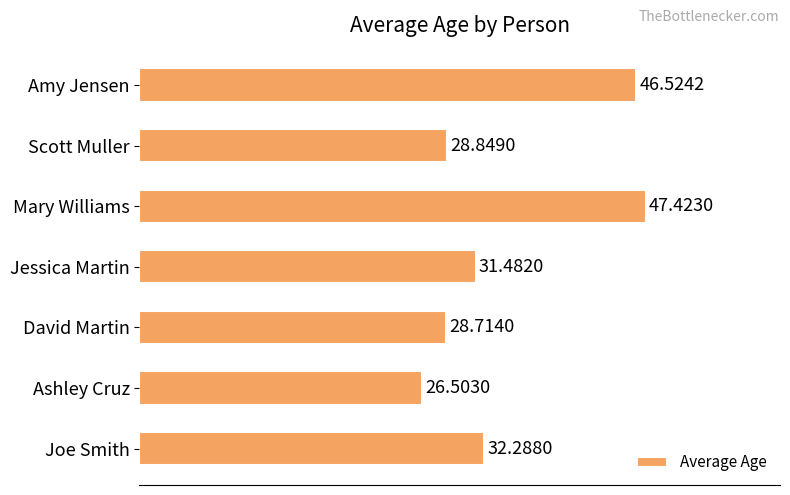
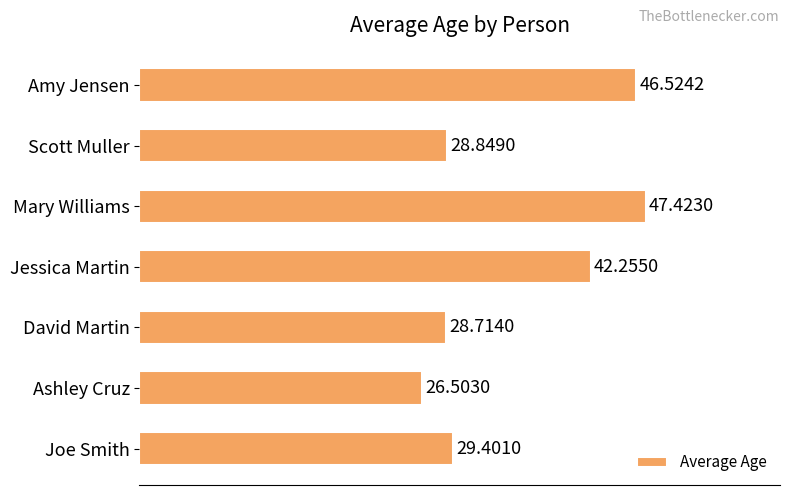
Jessica Martin: 31.4820 -> 42.2550
Joe Smith: 32.2880 -> 29.4010
